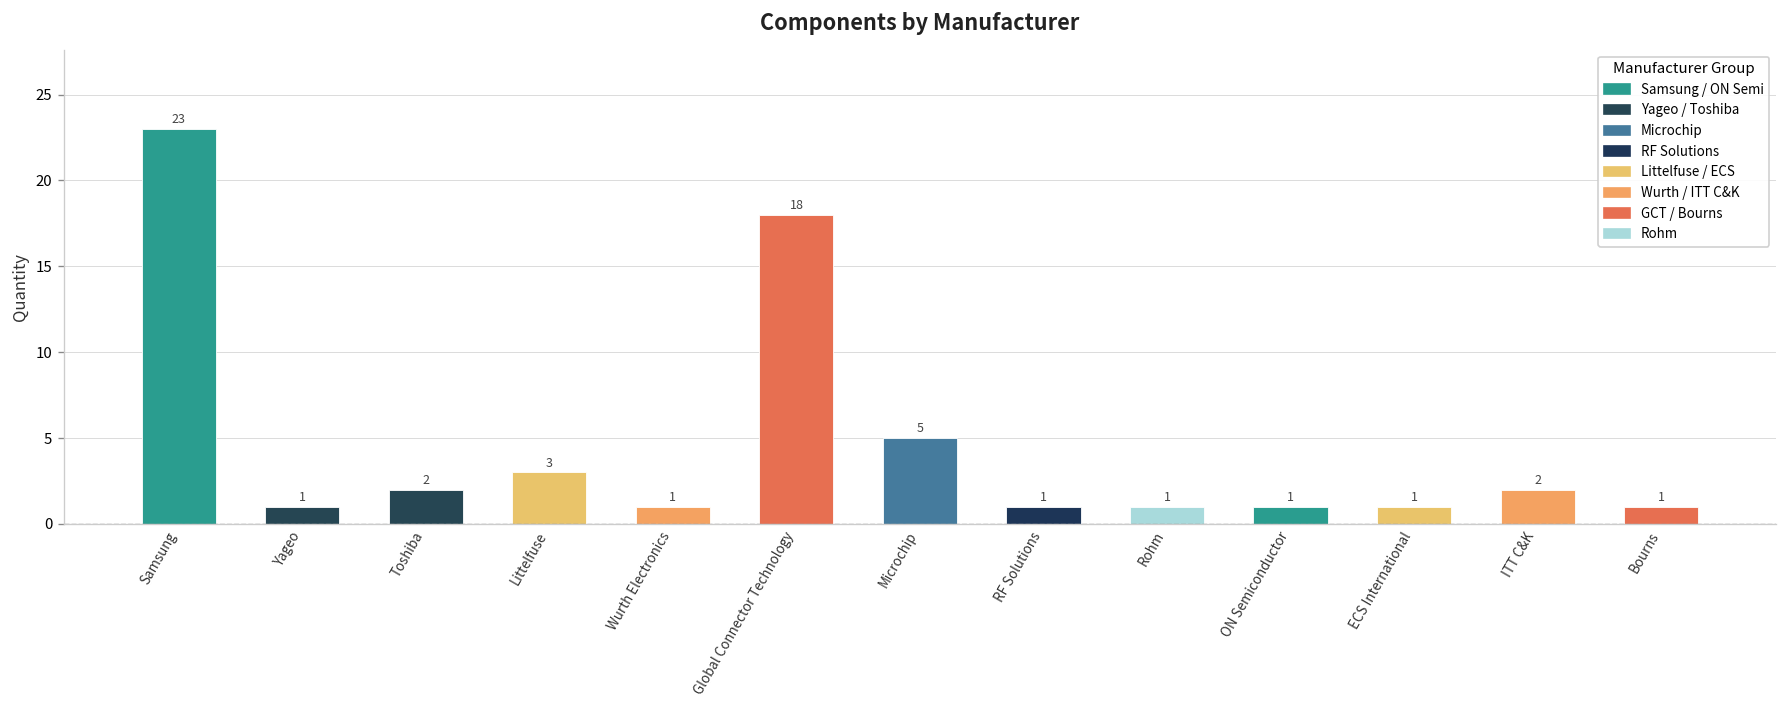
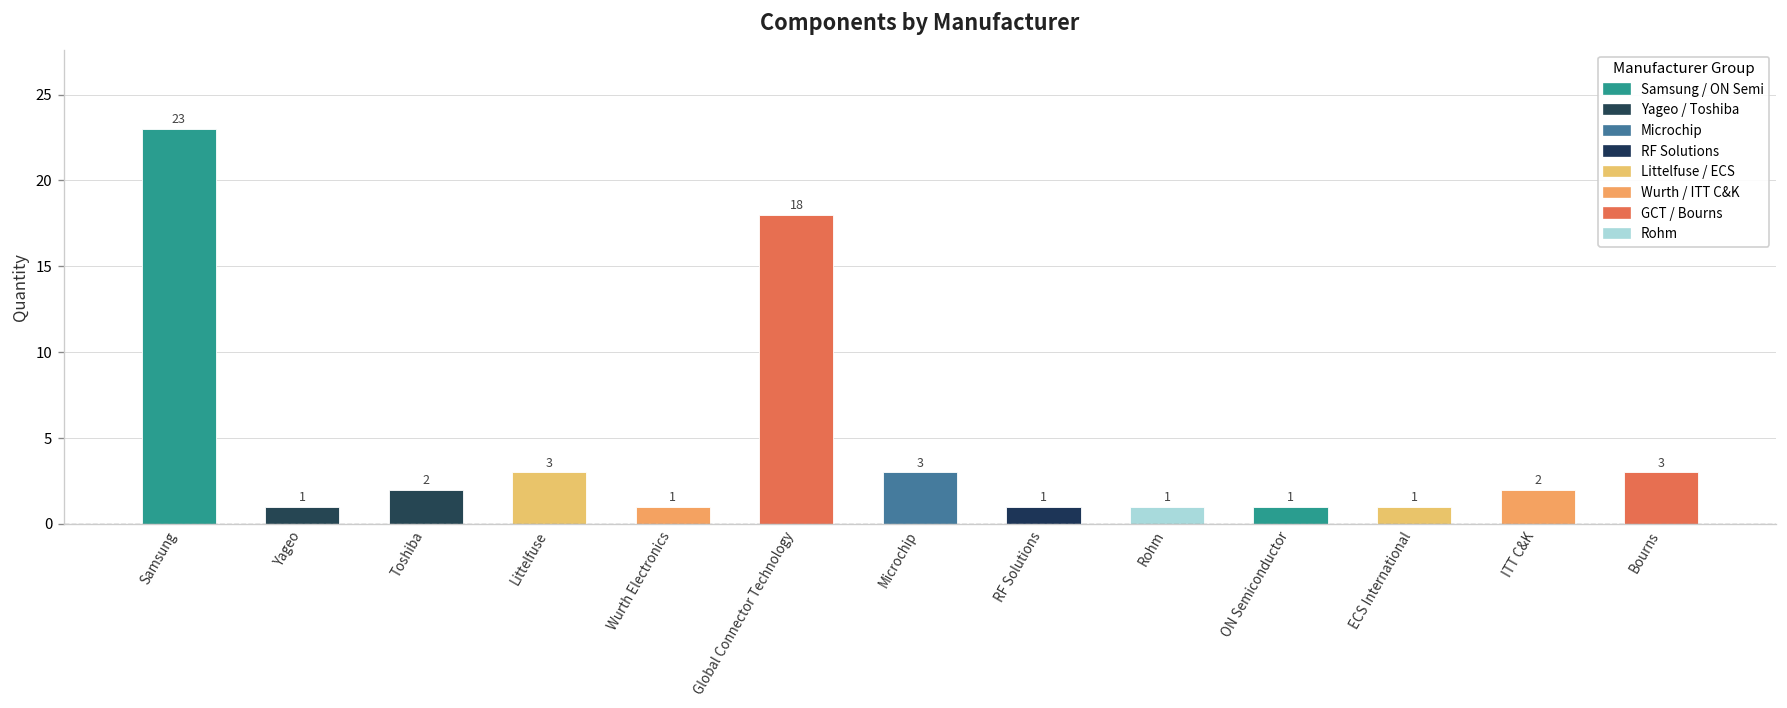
Microchip: 5 -> 3
Bourns: 1 -> 3
